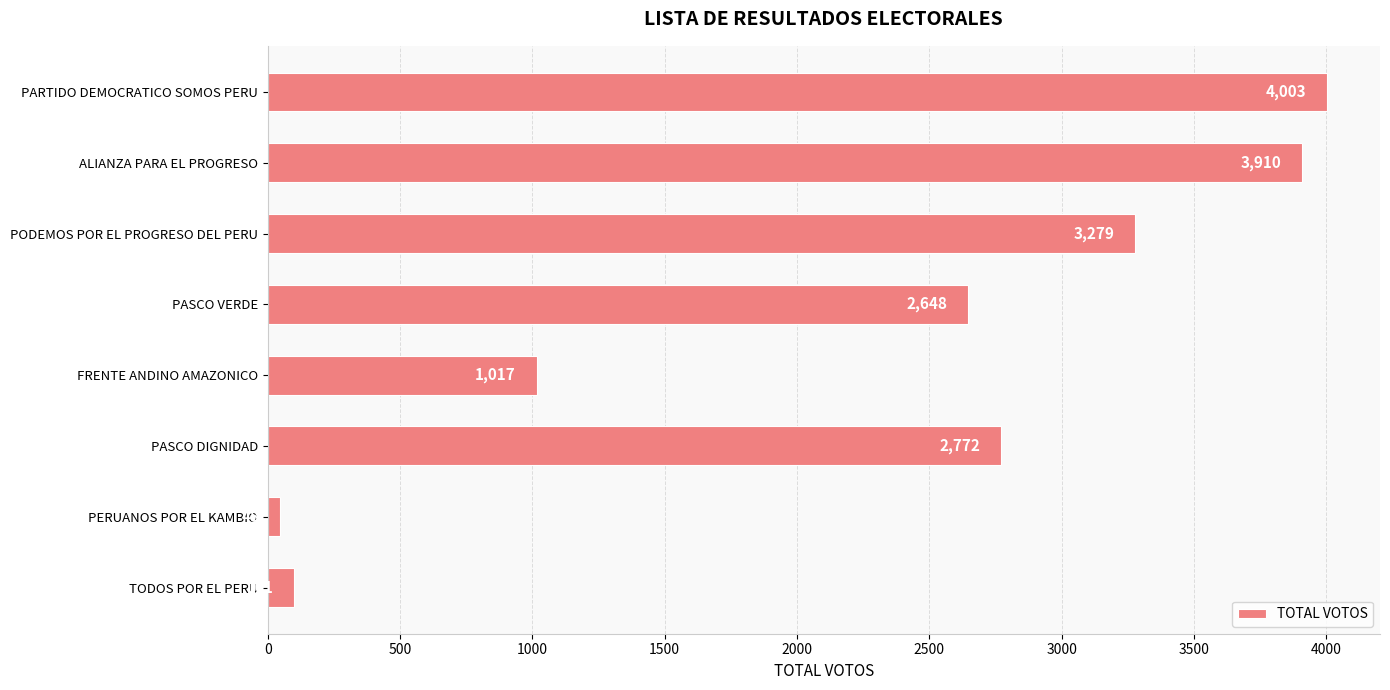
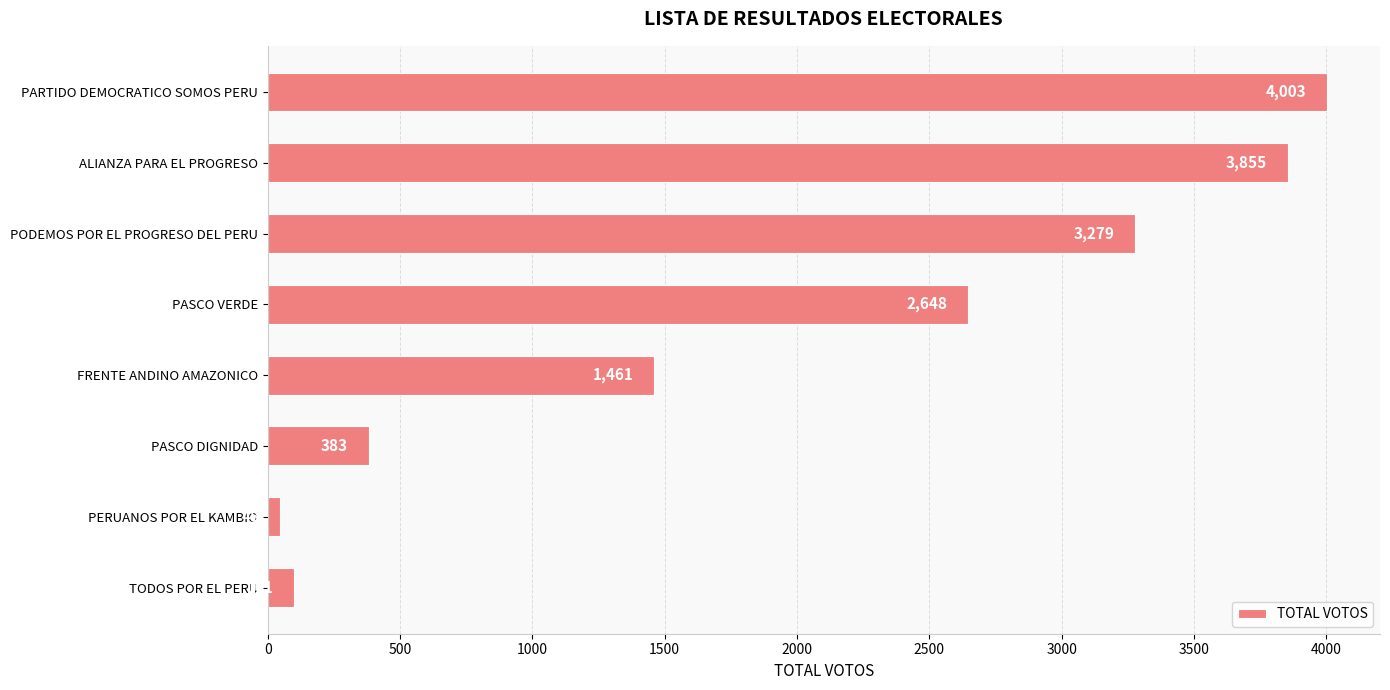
ALIANZA PARA EL PROGRESO: 3,910 -> 3,855
FRENTE ANDINO AMAZONICO: 1,017 -> 1,461
PASCO DIGNIDAD: 2,772 -> 383
